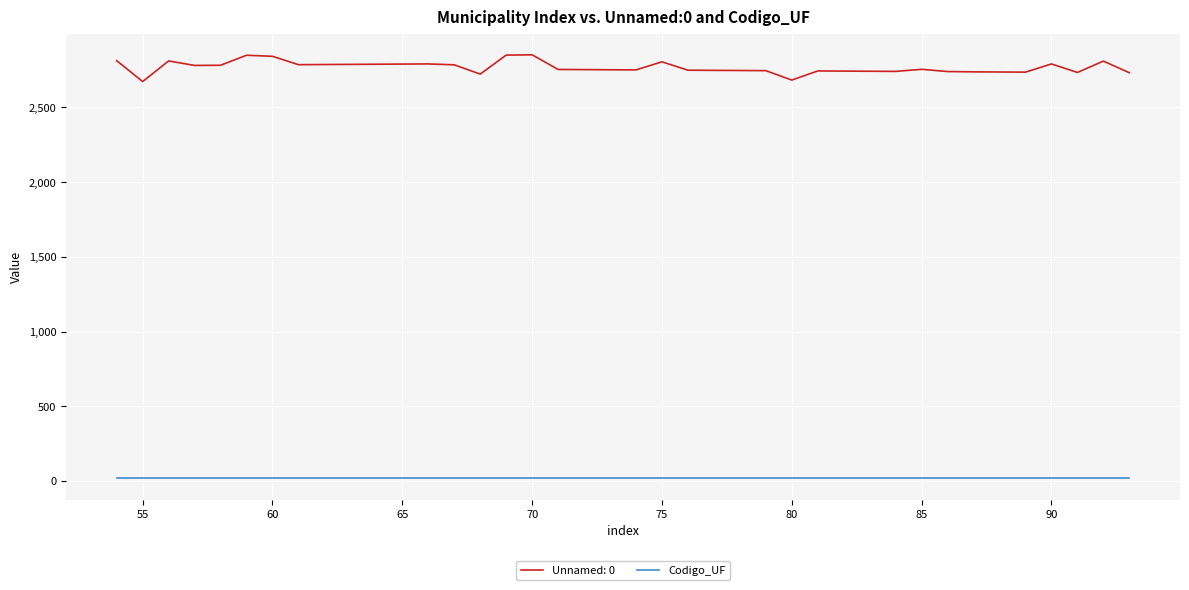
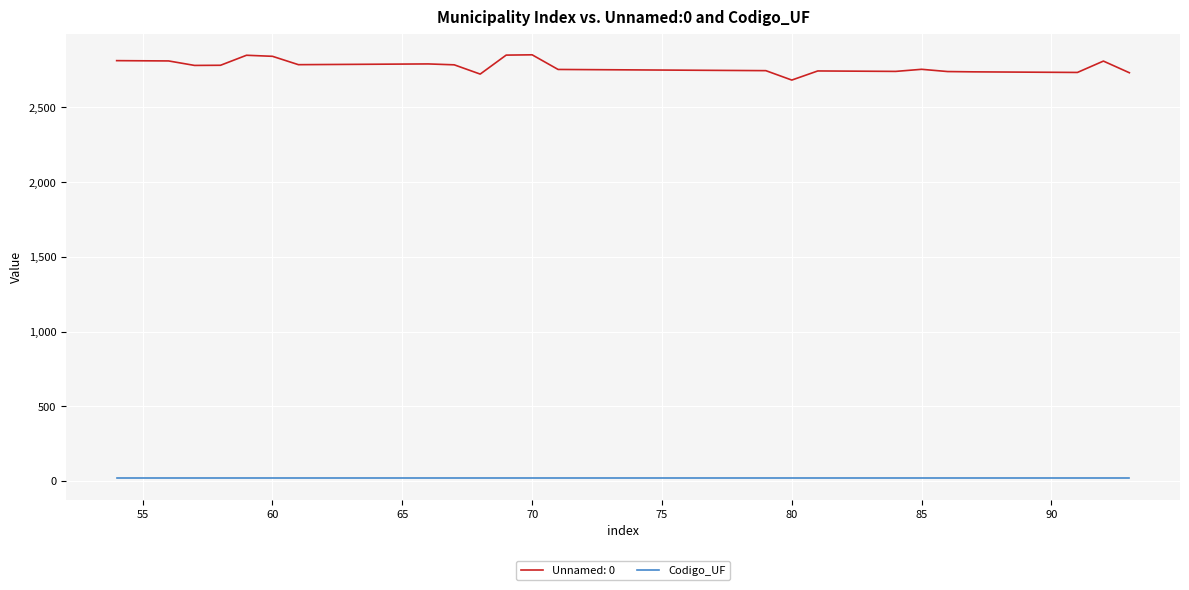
Unnamed: 0, 55: 2,670 -> 2,810
Unnamed: 0, 75: 2,810 -> 2,750
Unnamed: 0, 90: 2,790 -> 2,740
